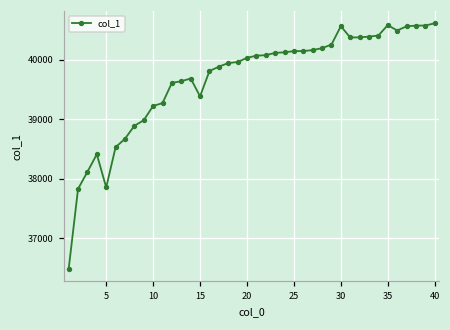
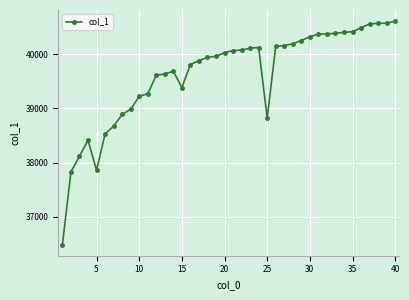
25: 40100 -> 38800
30: 40600 -> 40300
35: 40600 -> 40400
